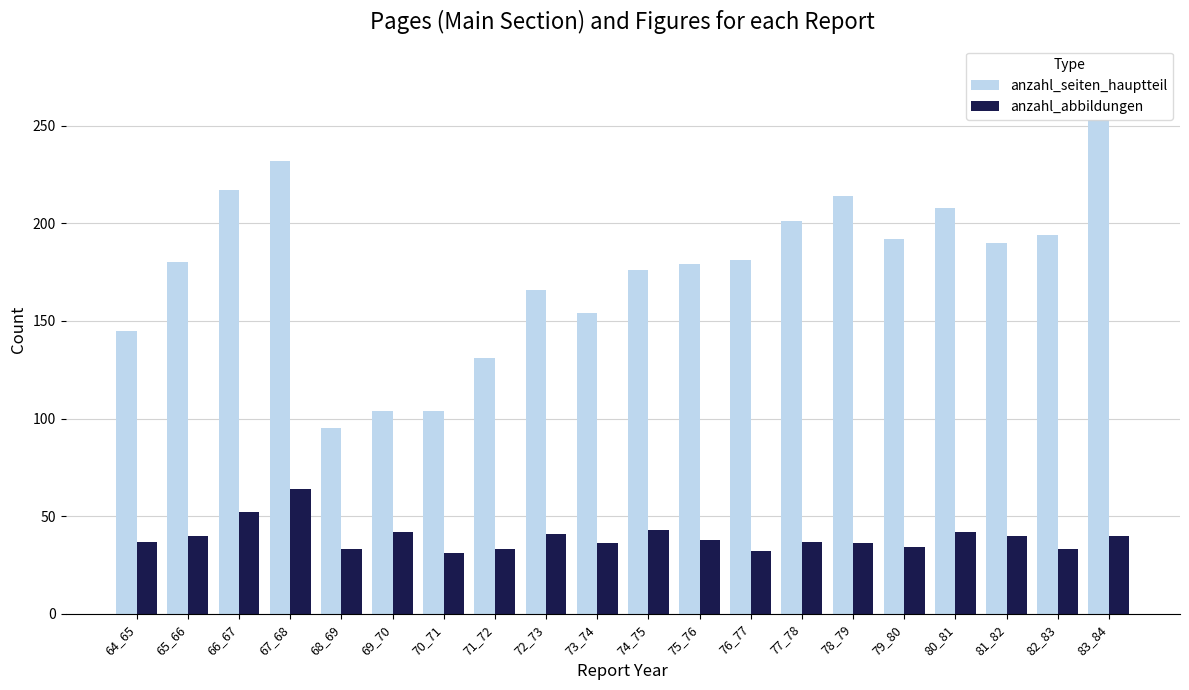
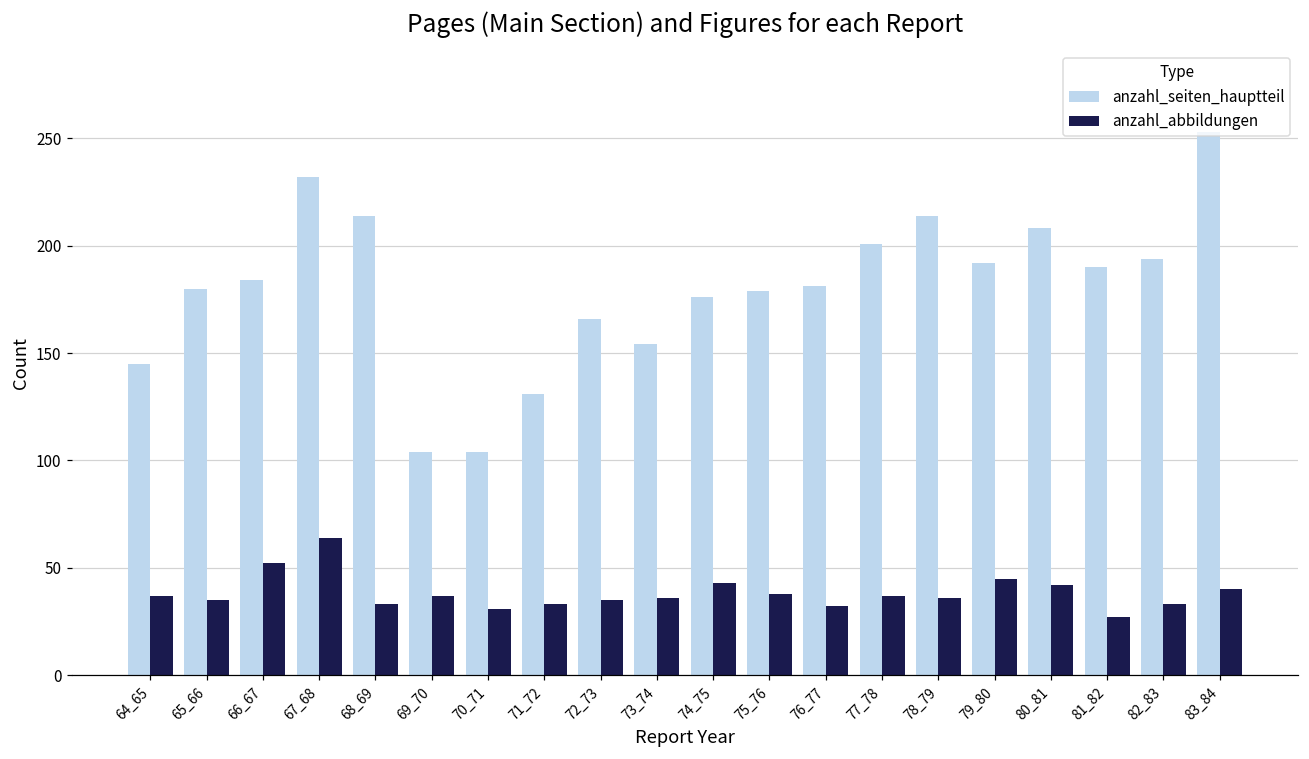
anzahl_abbildungen, 65_66: 40 -> 35
anzahl_seiten_hauptteil, 66_67: 217 -> 184
anzahl_seiten_hauptteil, 68_69: 95 -> 214
anzahl_abbildungen, 69_70: 42 -> 37
anzahl_abbildungen, 72_73: 41 -> 35
anzahl_abbildungen, 79_80: 34 -> 45
anzahl_abbildungen, 81_82: 40 -> 27
